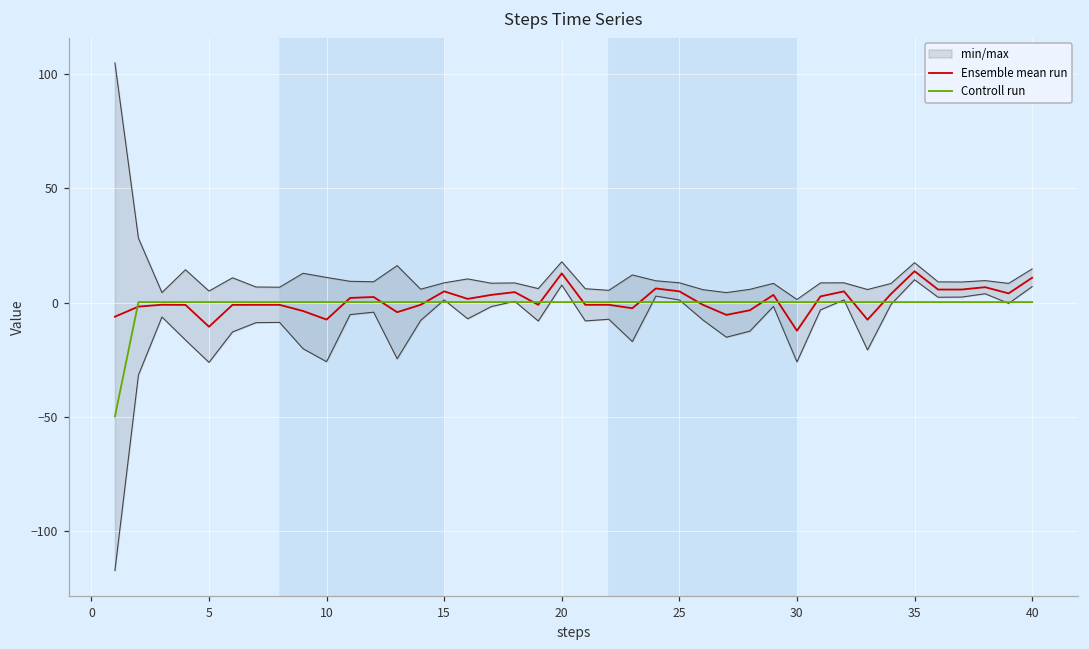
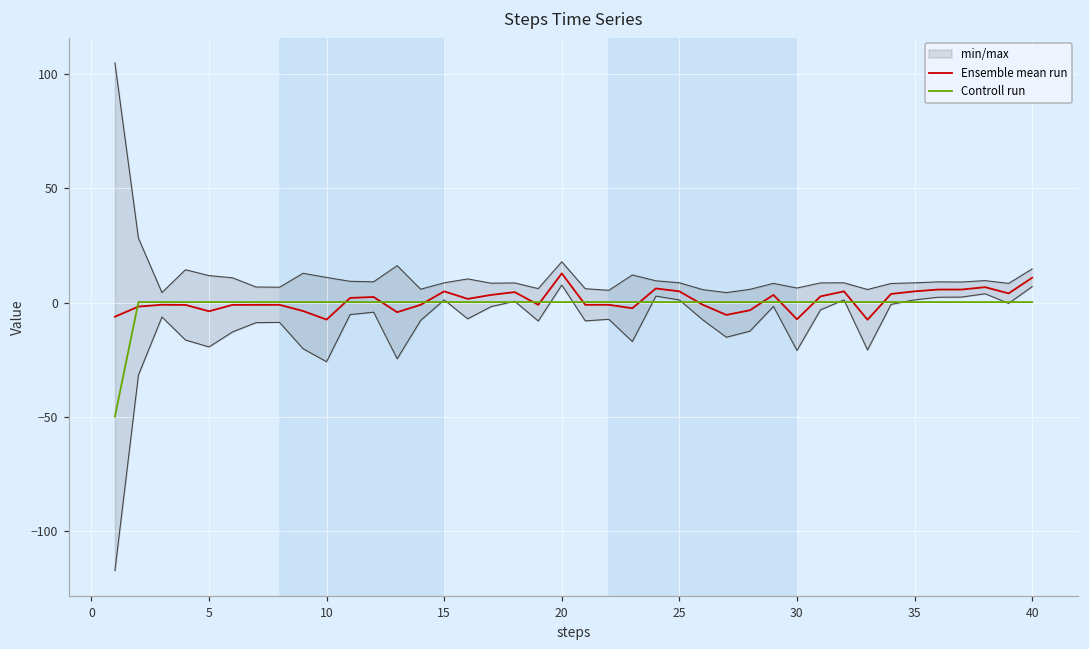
Ensemble mean run, 5: -11 -> -4
Ensemble mean run, 30: -12 -> -7
Ensemble mean run, 35: 14 -> 5
